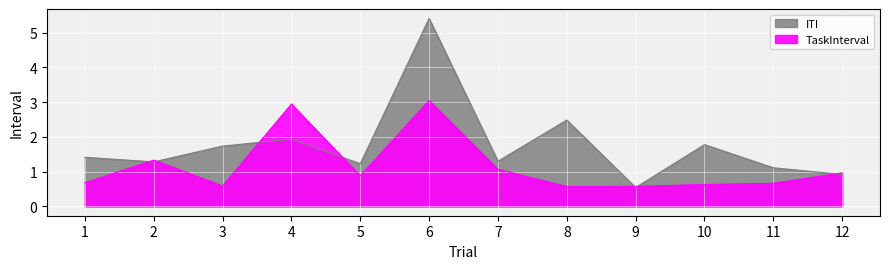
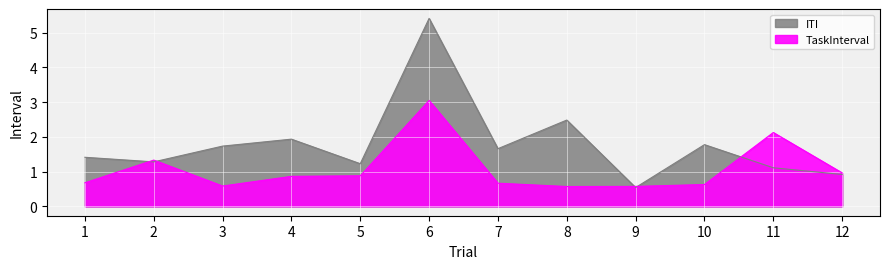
TaskInterval, 4: 2.9 -> 0.9
ITI, 7: 1.3 -> 1.7
TaskInterval, 7: 1.1 -> 0.7
TaskInterval, 11: 0.7 -> 2.1
